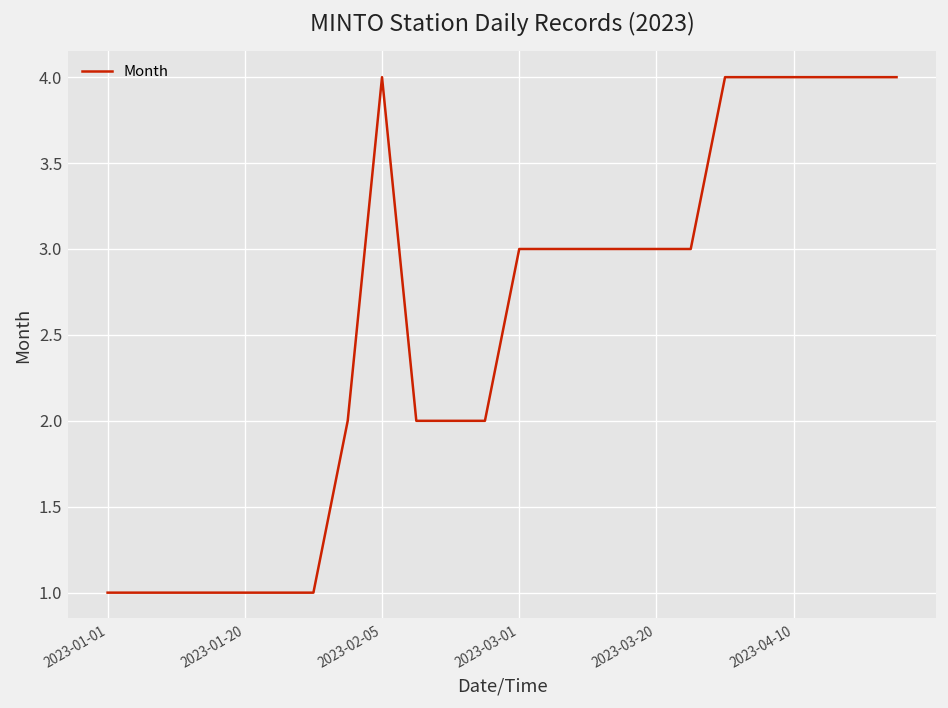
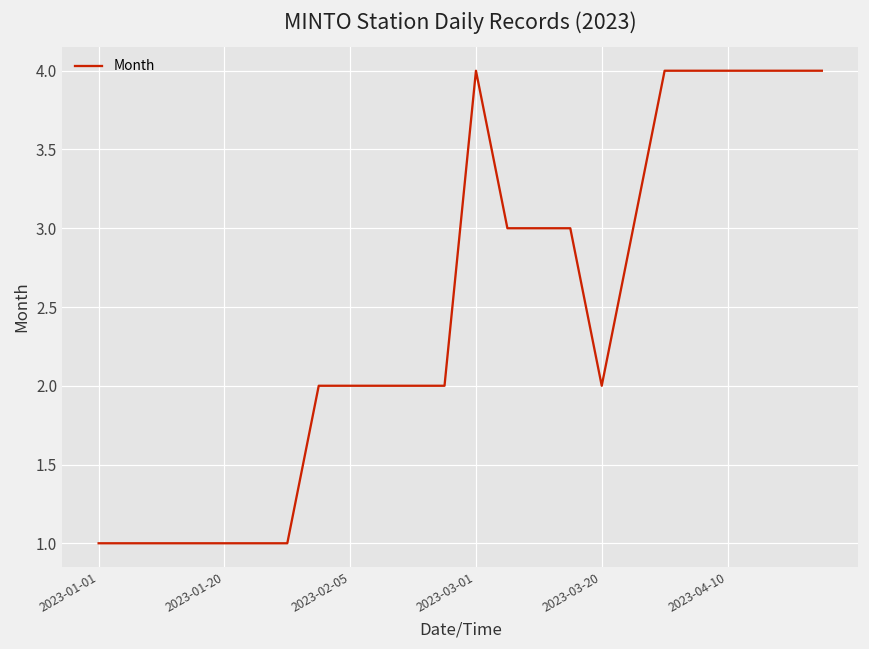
2023-02-05: 4 -> 2
2023-03-01: 3 -> 4
2023-03-20: 3 -> 2
